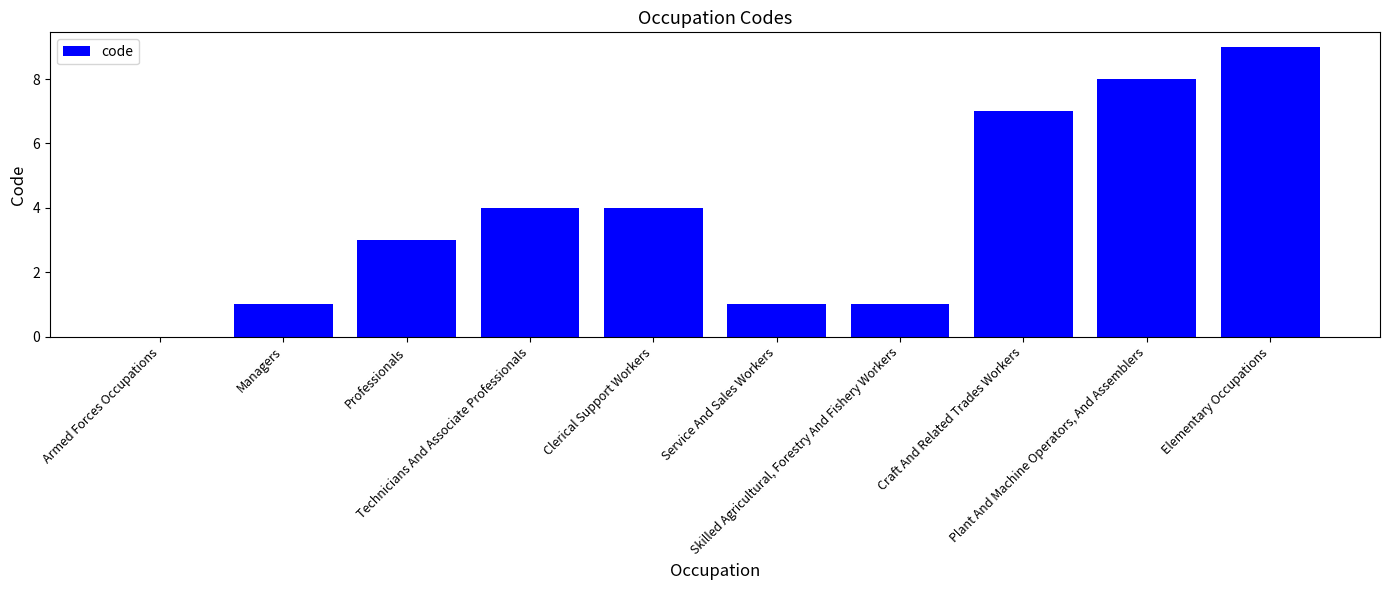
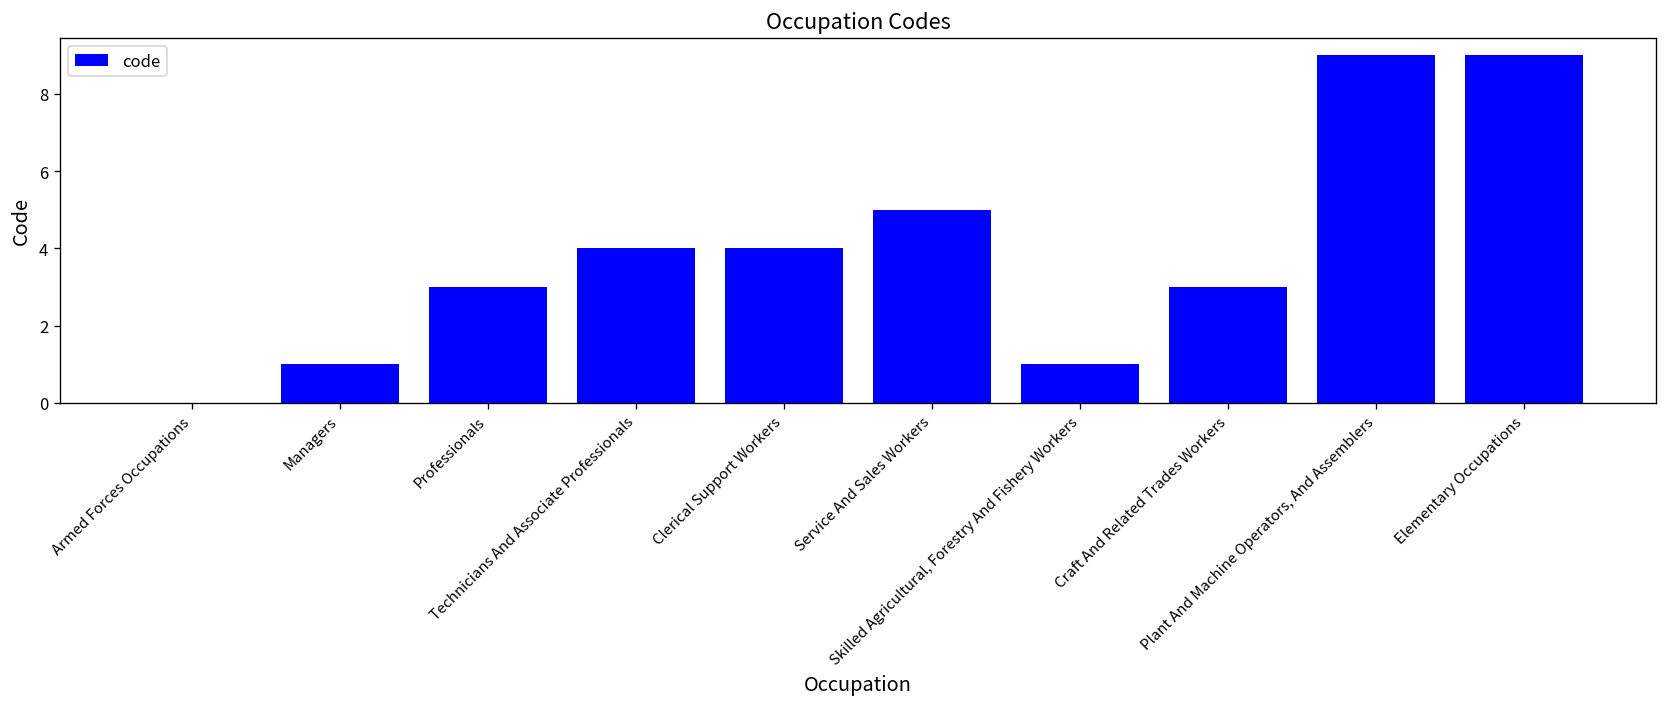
Service And Sales Workers: 1 -> 5
Craft And Related Trades Workers: 7 -> 3
Plant And Machine Operators, And Assemblers: 8 -> 9
